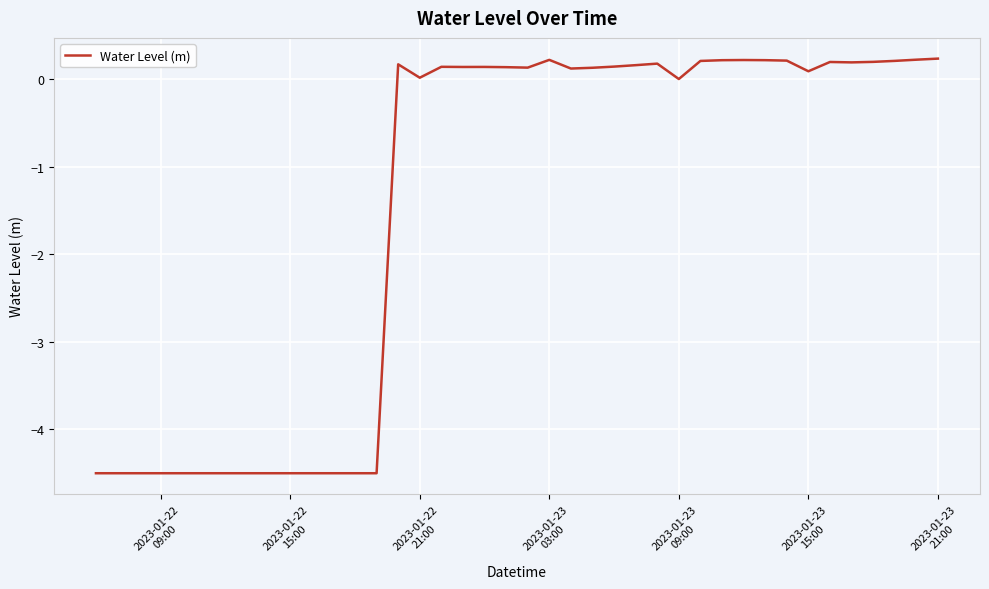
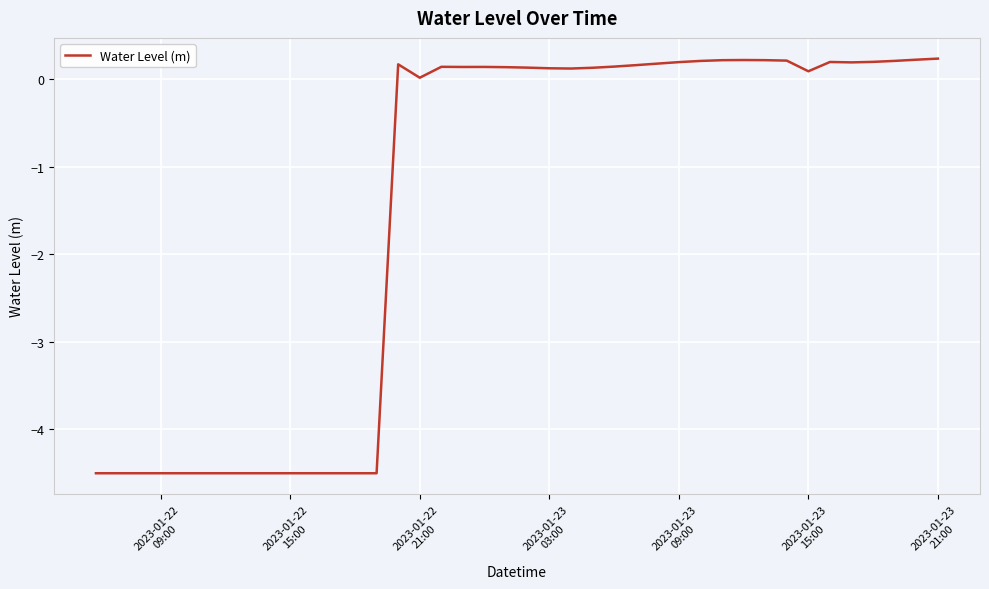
2023-01-23 03:00: 0.2 -> 0.1
2023-01-23 09:00: 0.0 -> 0.2
